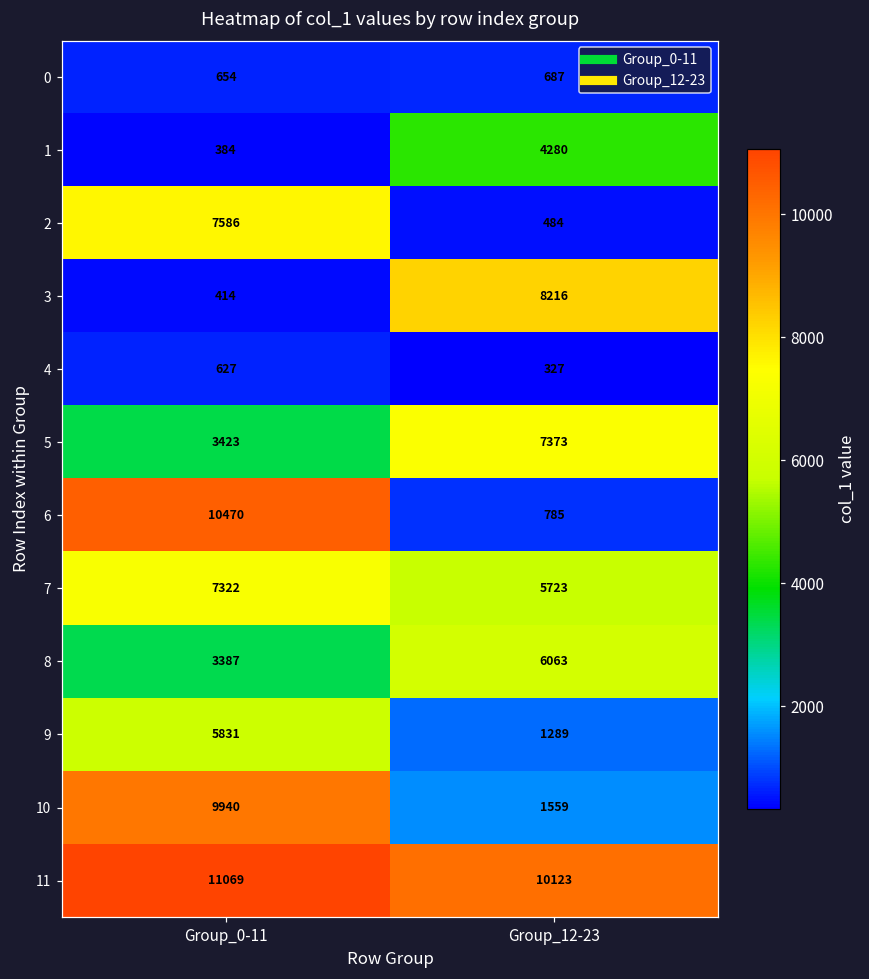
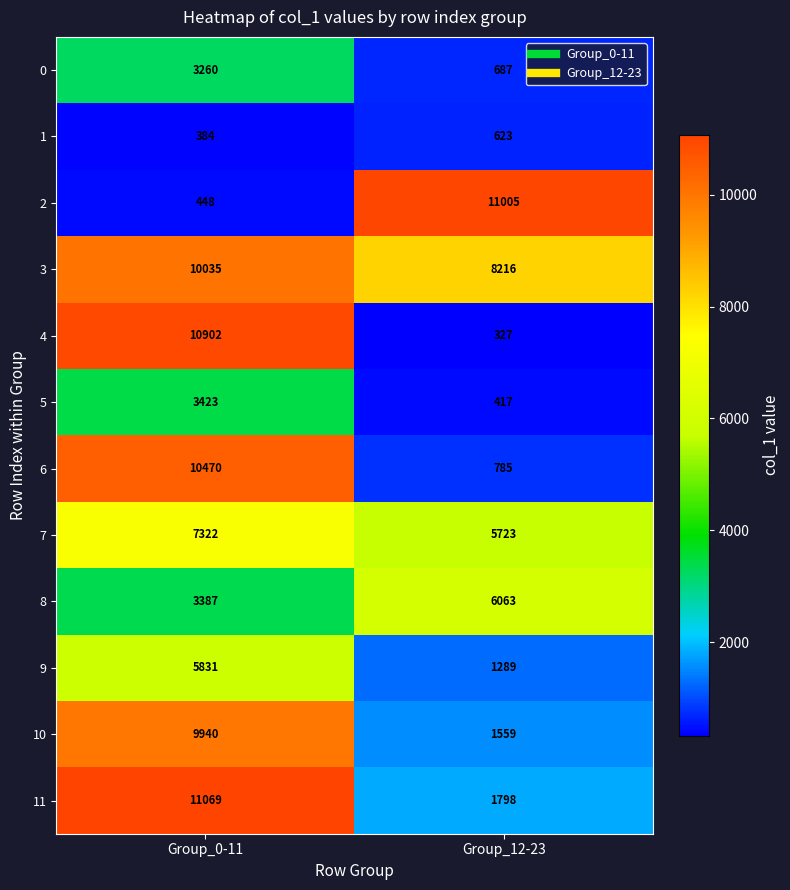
0, Group_0-11: 654 -> 3260
1, Group_12-23: 4280 -> 623
2, Group_0-11: 7586 -> 448
2, Group_12-23: 484 -> 11005
3, Group_0-11: 414 -> 10035
4, Group_0-11: 627 -> 10902
5, Group_12-23: 7373 -> 417
11, Group_12-23: 10123 -> 1798
